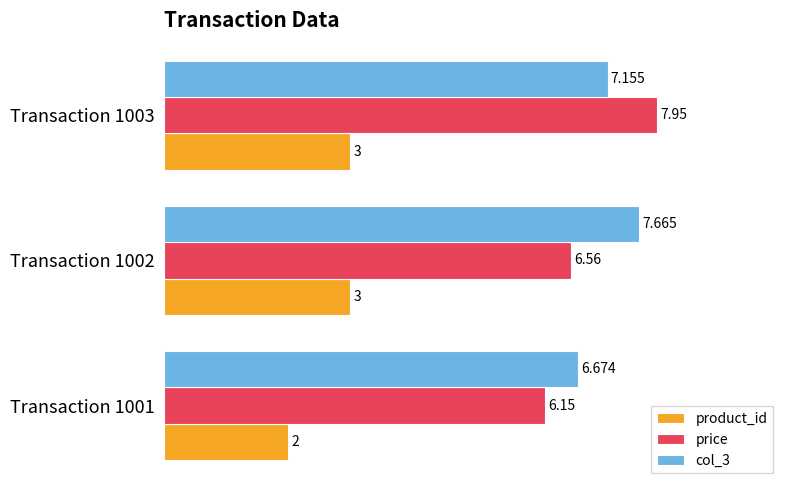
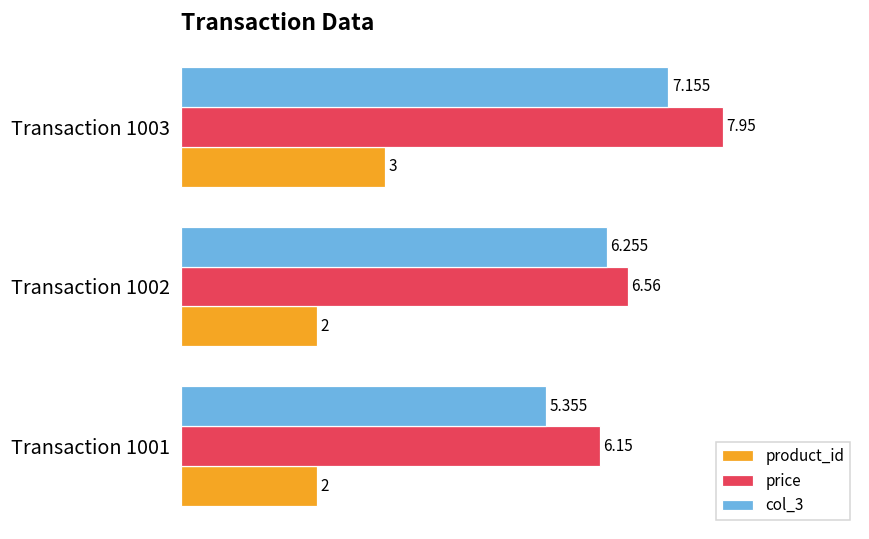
col_3, Transaction 1002: 7.665 -> 6.255
product_id, Transaction 1002: 3 -> 2
col_3, Transaction 1001: 6.674 -> 5.355
